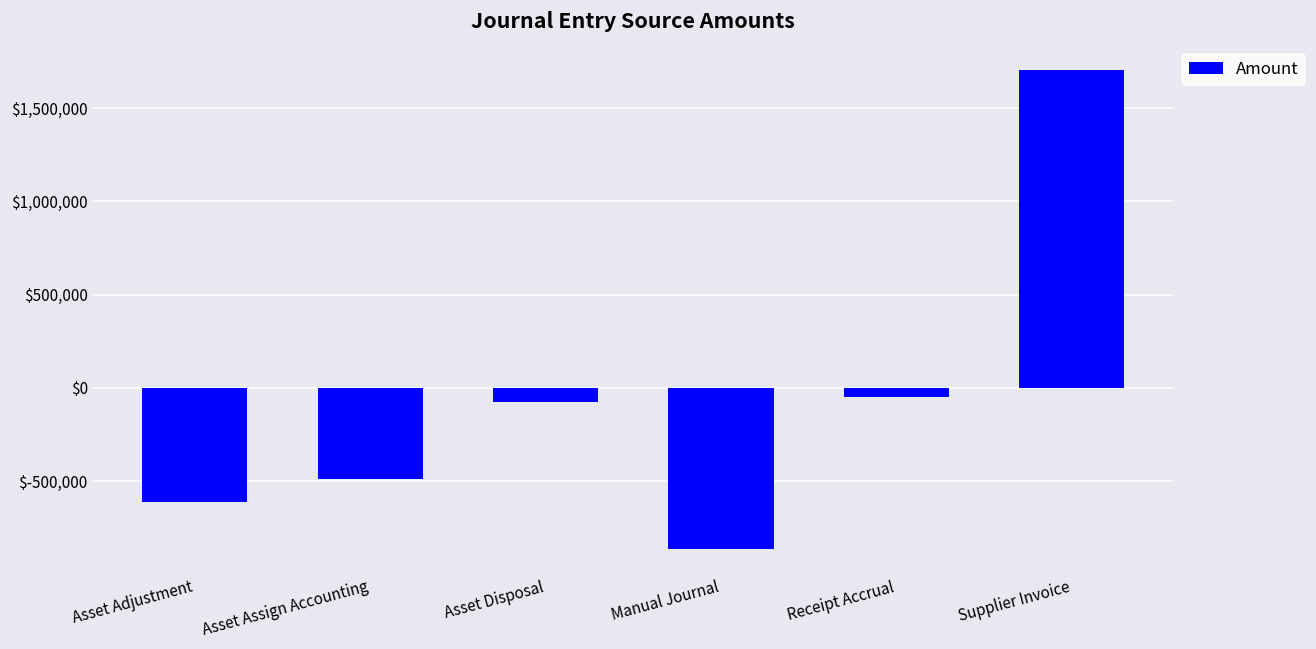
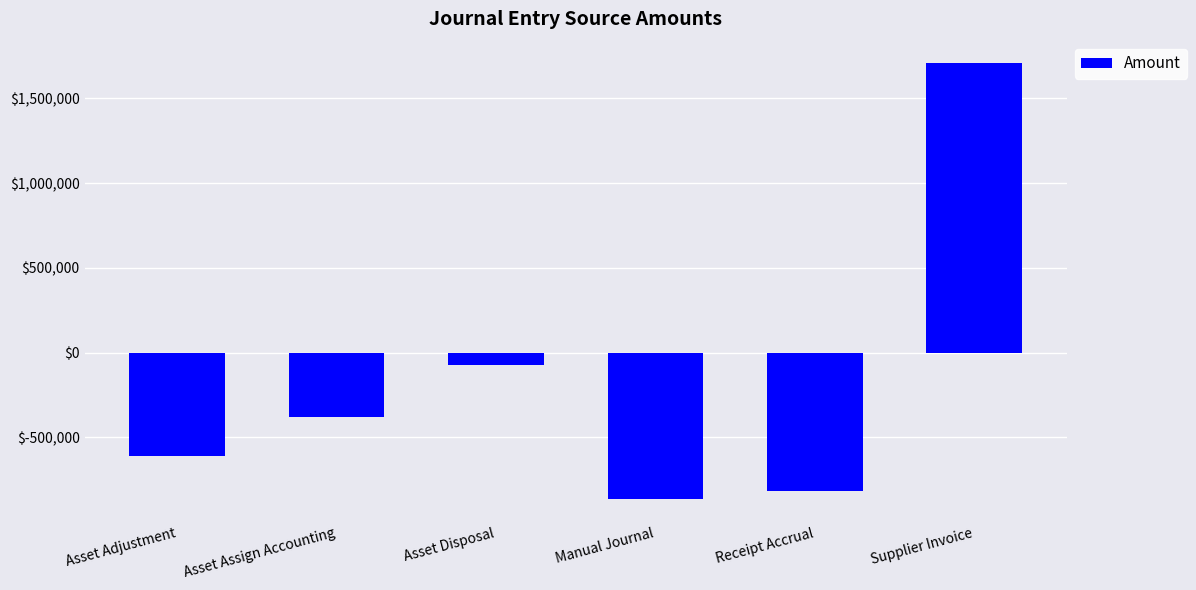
Asset Assign Accounting: $-490,000 -> $-380,000
Receipt Accrual: $-50,000 -> $-820,000
